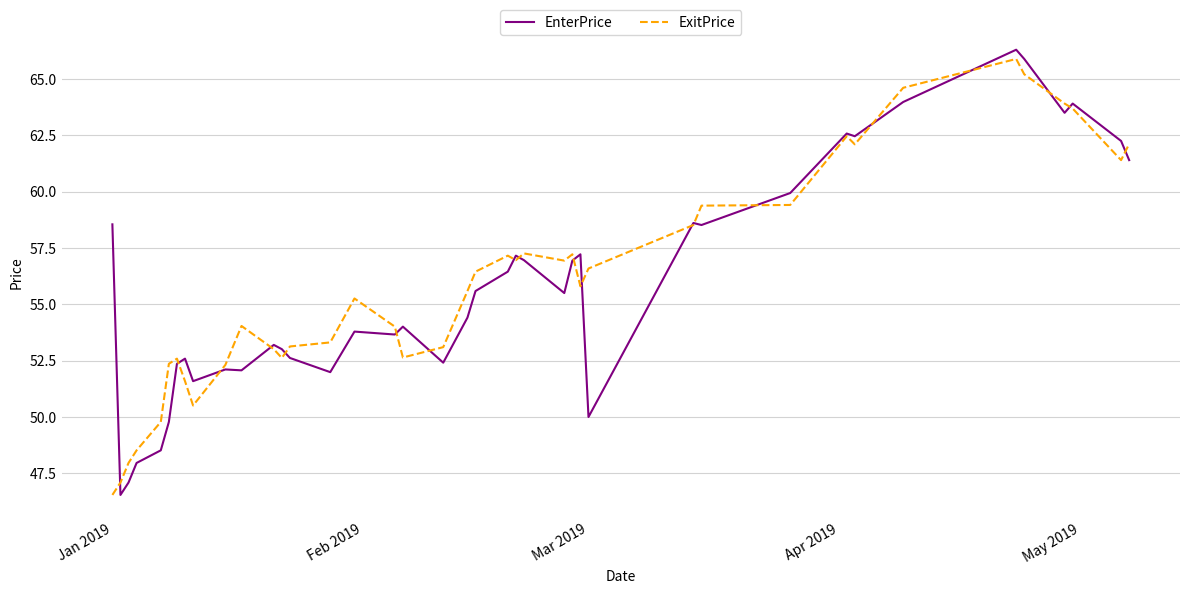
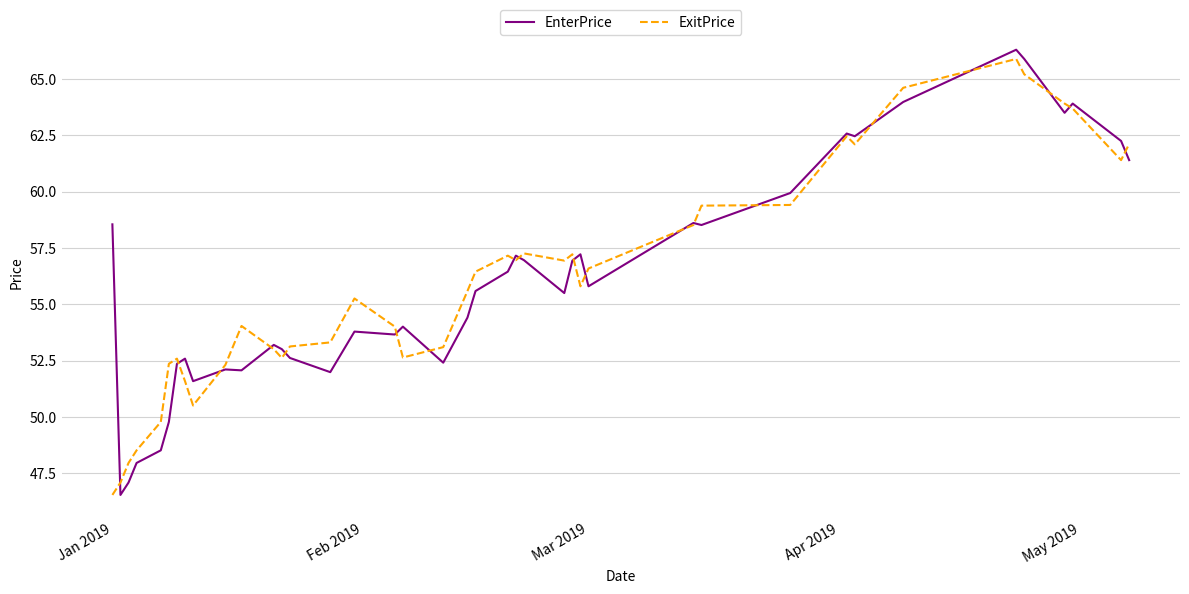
EnterPrice, Mar 2019: 50.0 -> 55.8
